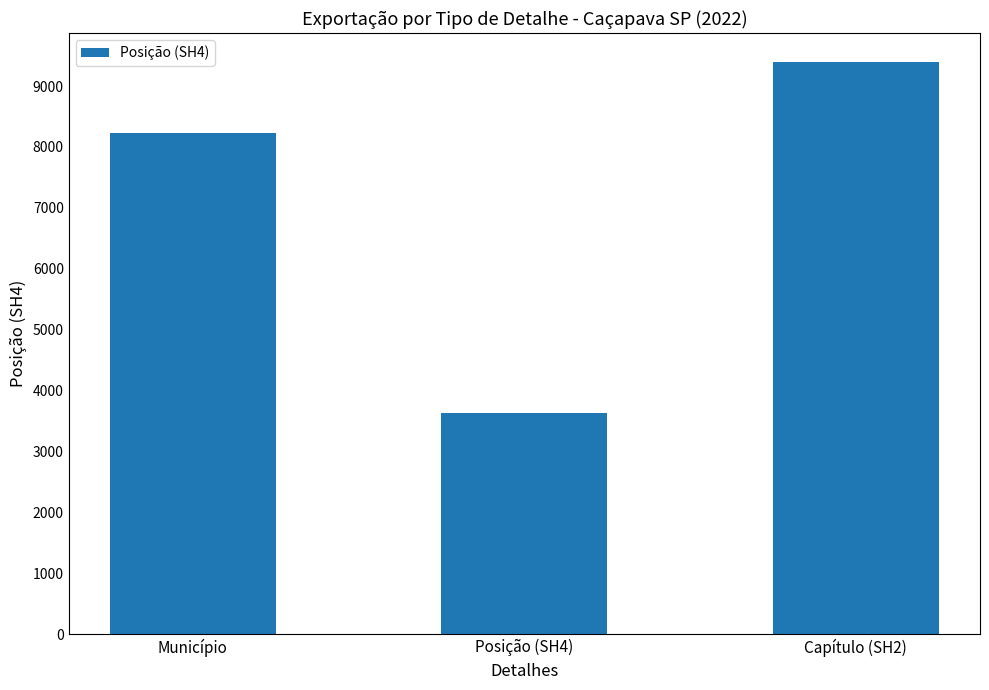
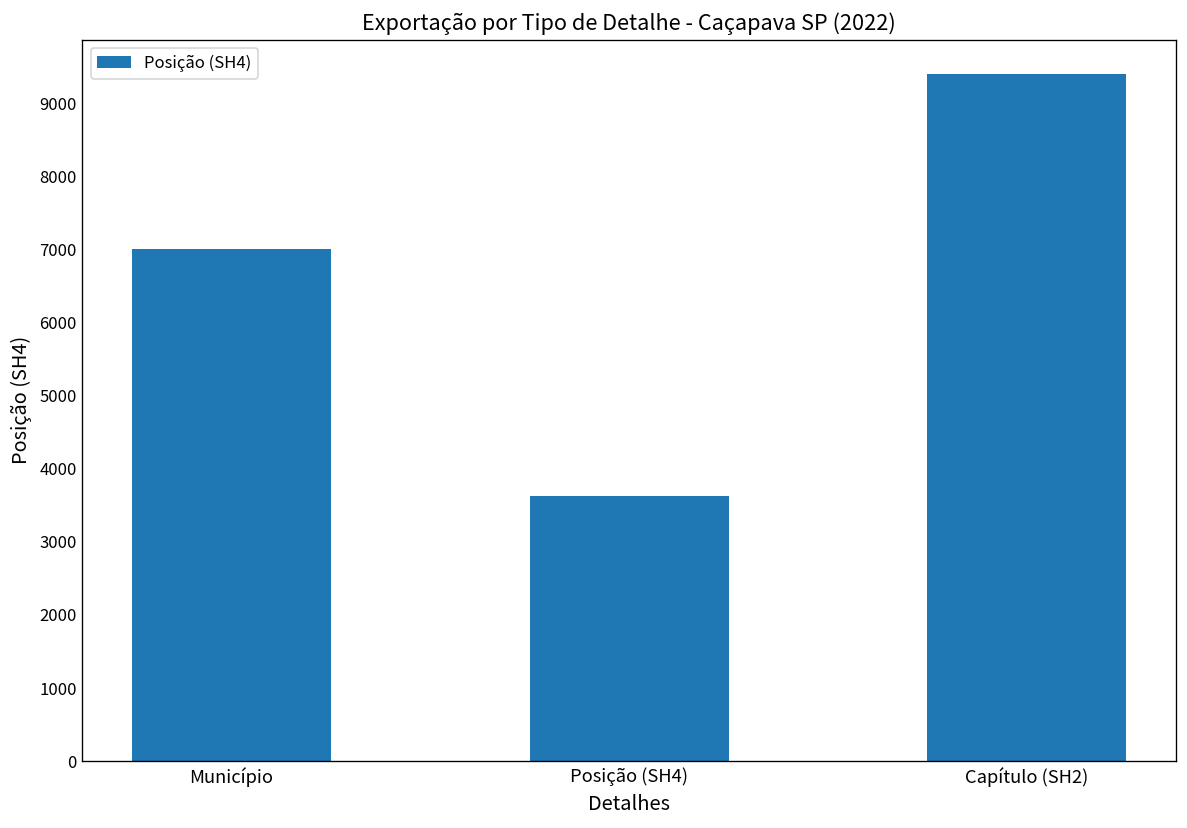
Município: 8200 -> 7000
